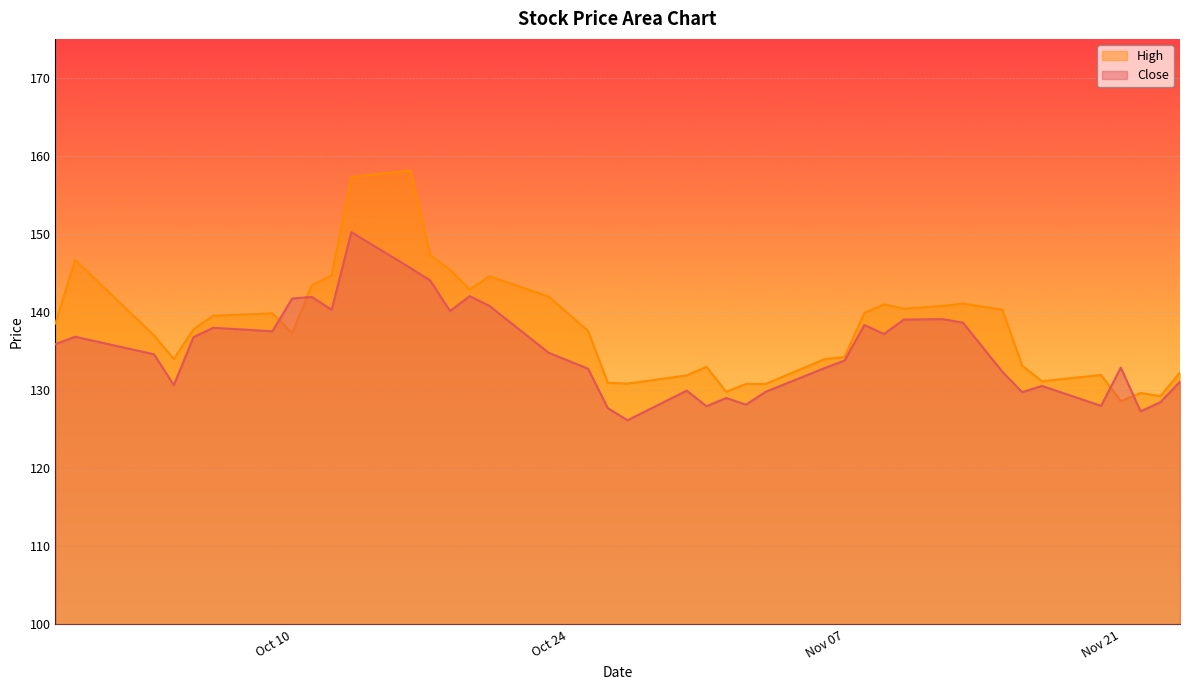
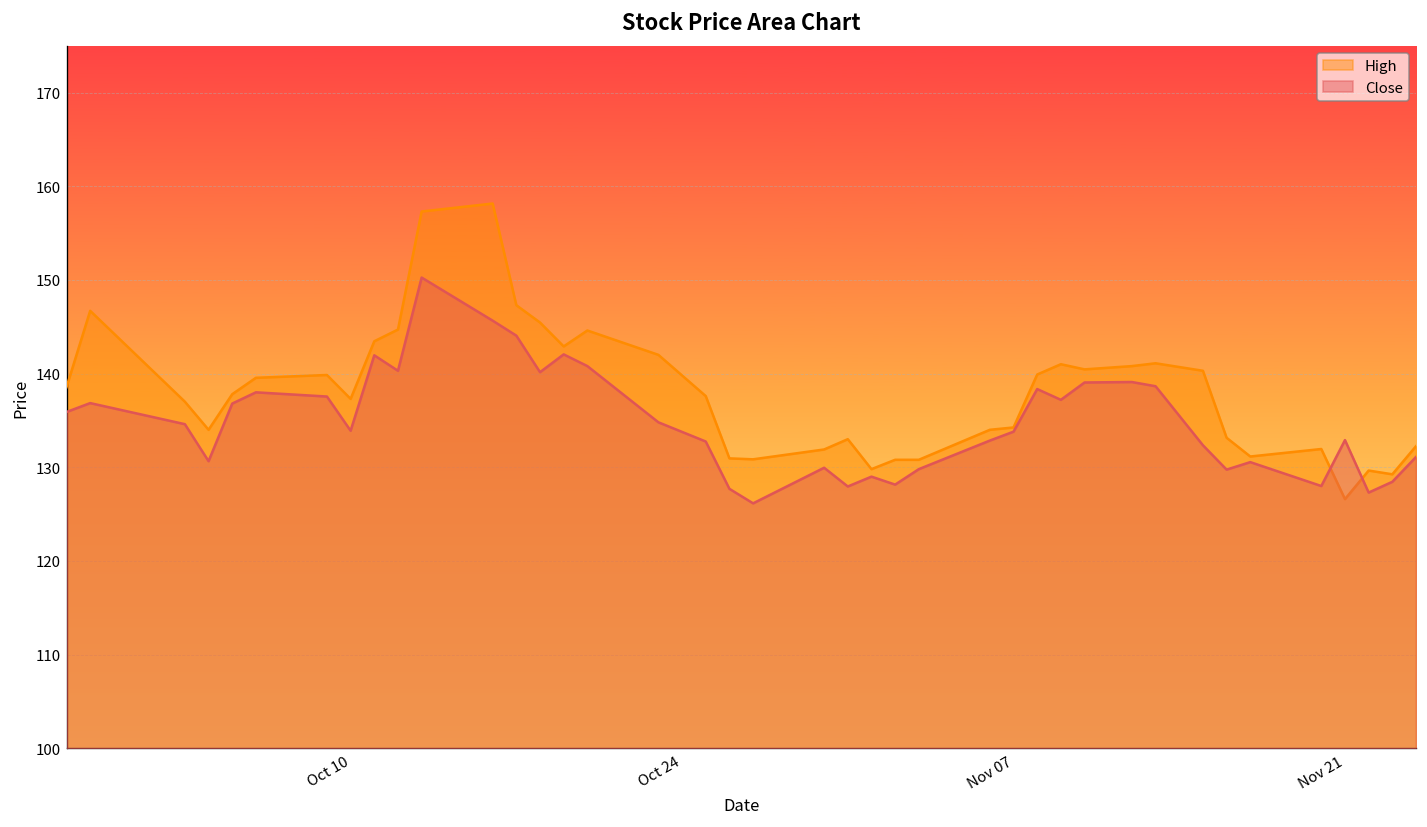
Close, Oct 10: 142 -> 134
High, Nov 21: 129 -> 127
